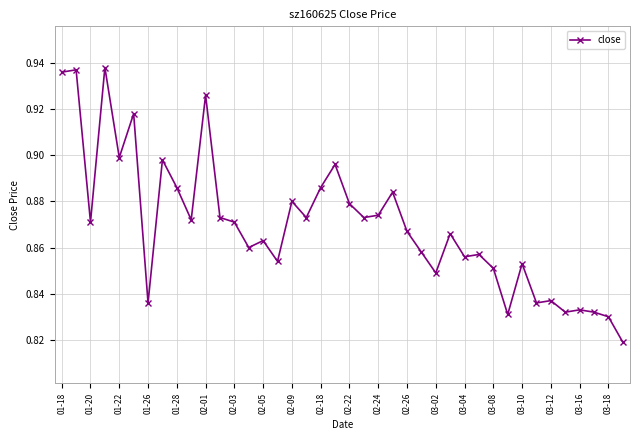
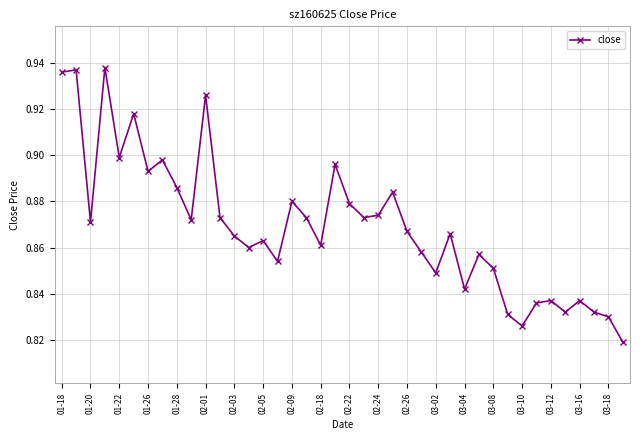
01-26: 0.836 -> 0.893
02-03: 0.871 -> 0.865
02-18: 0.886 -> 0.861
03-04: 0.856 -> 0.842
03-10: 0.853 -> 0.826
03-16: 0.833 -> 0.837
